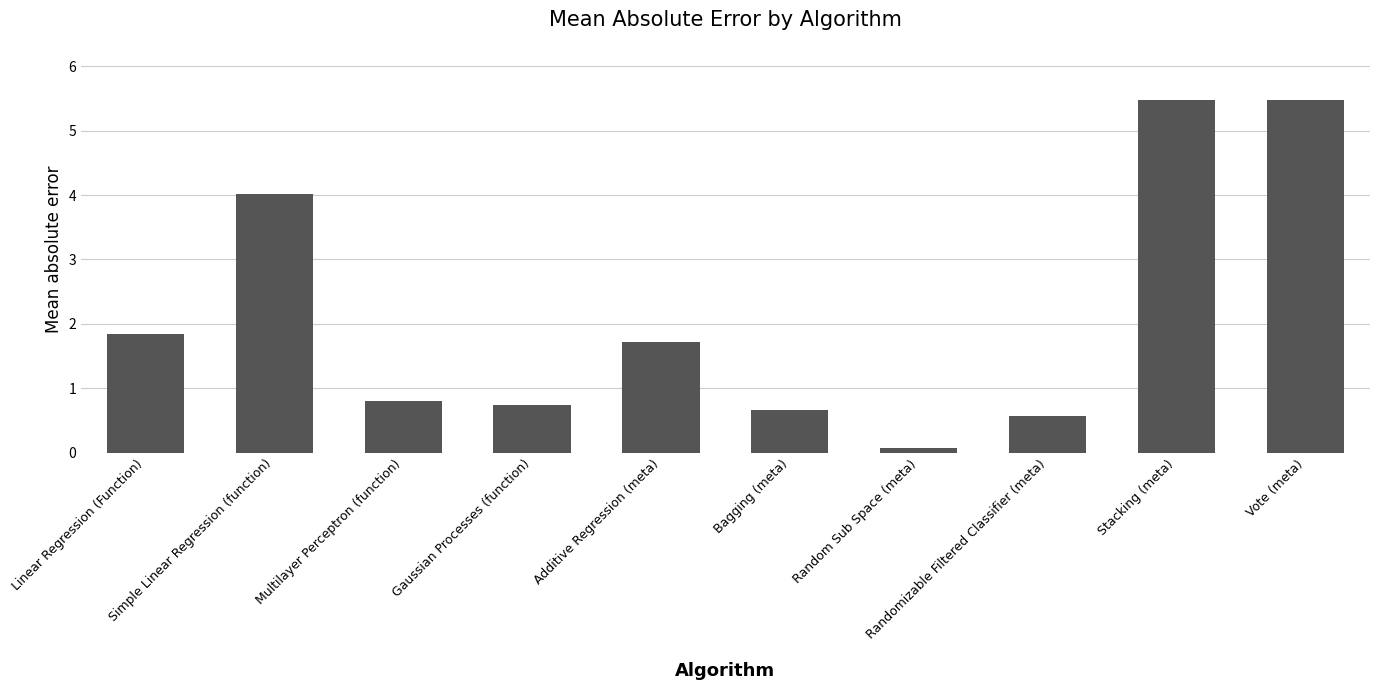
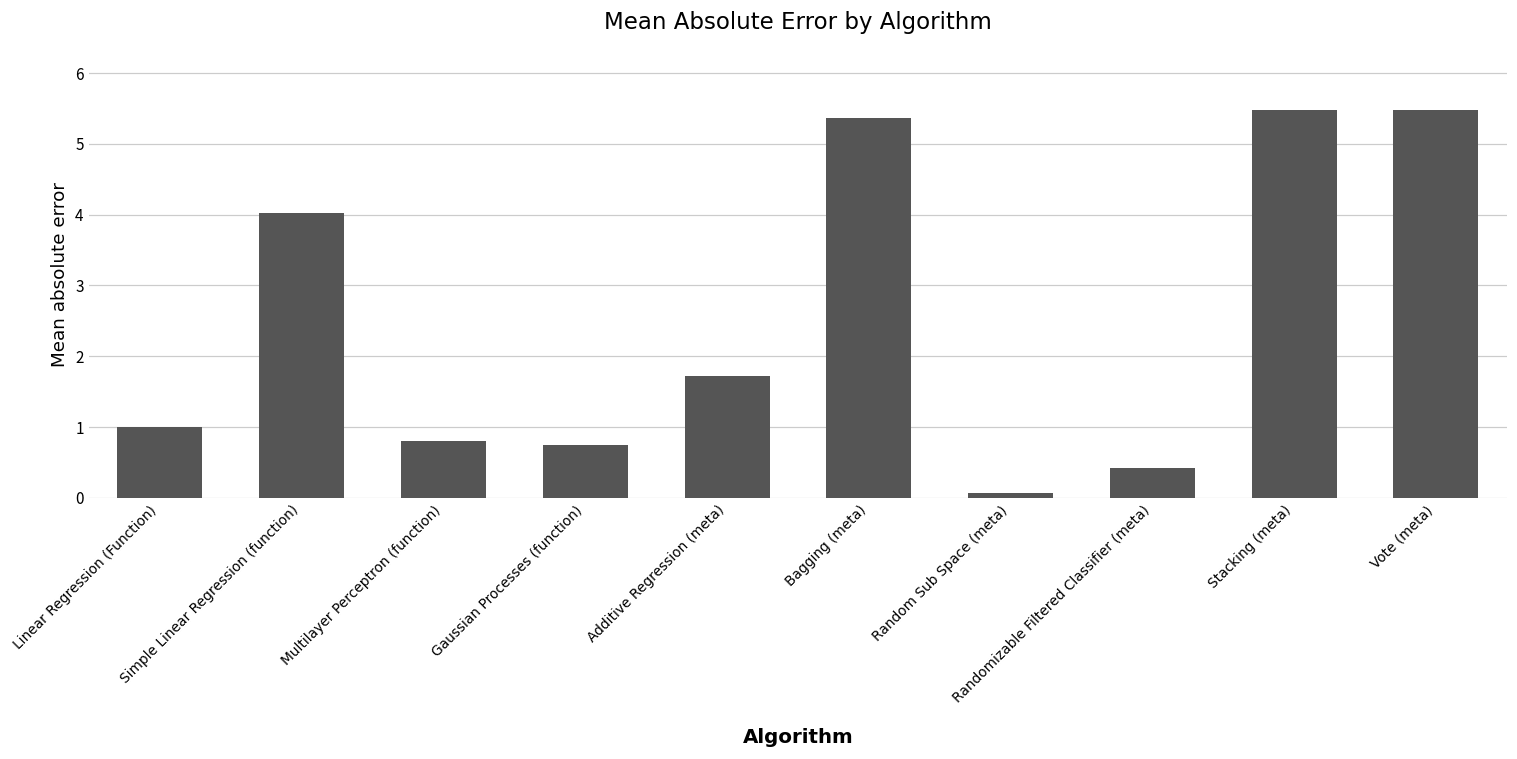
Linear Regression (Function): 1.8 -> 1.0
Bagging (meta): 0.7 -> 5.4
Randomizable Filtered Classifier (meta): 0.6 -> 0.4
